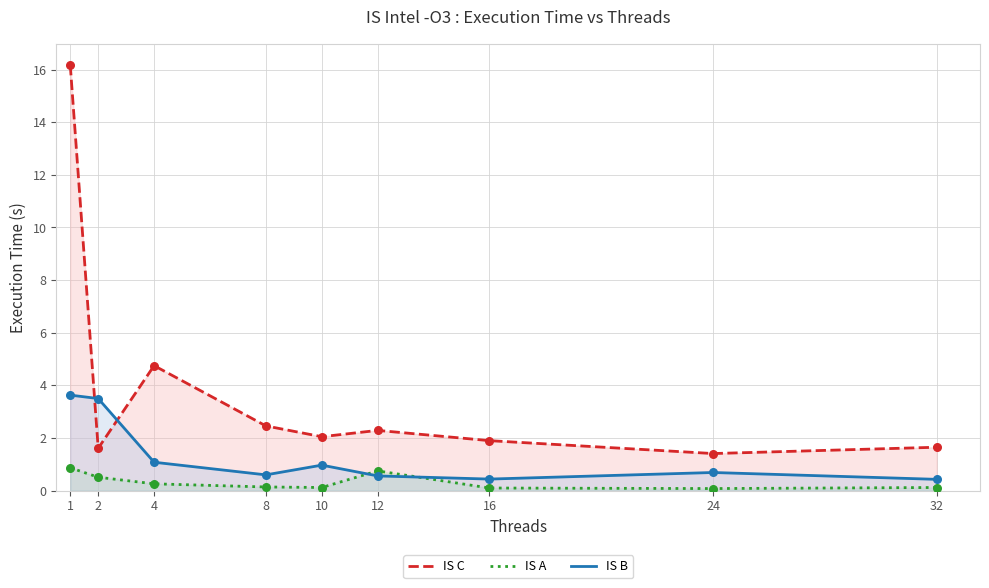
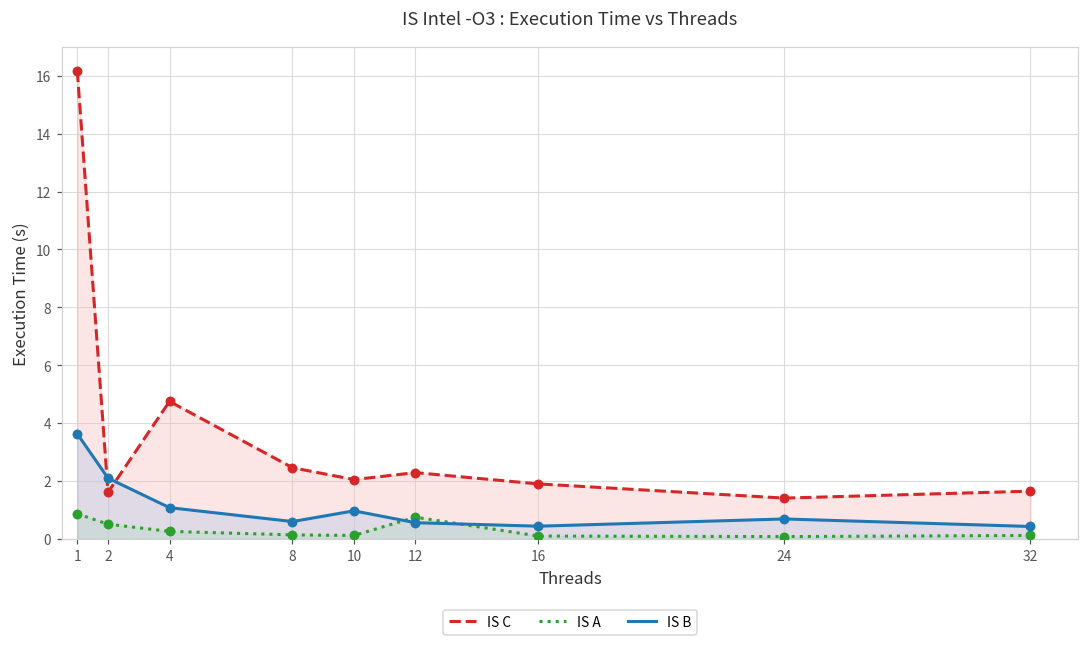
IS B, 2: 3.5 -> 2.1
